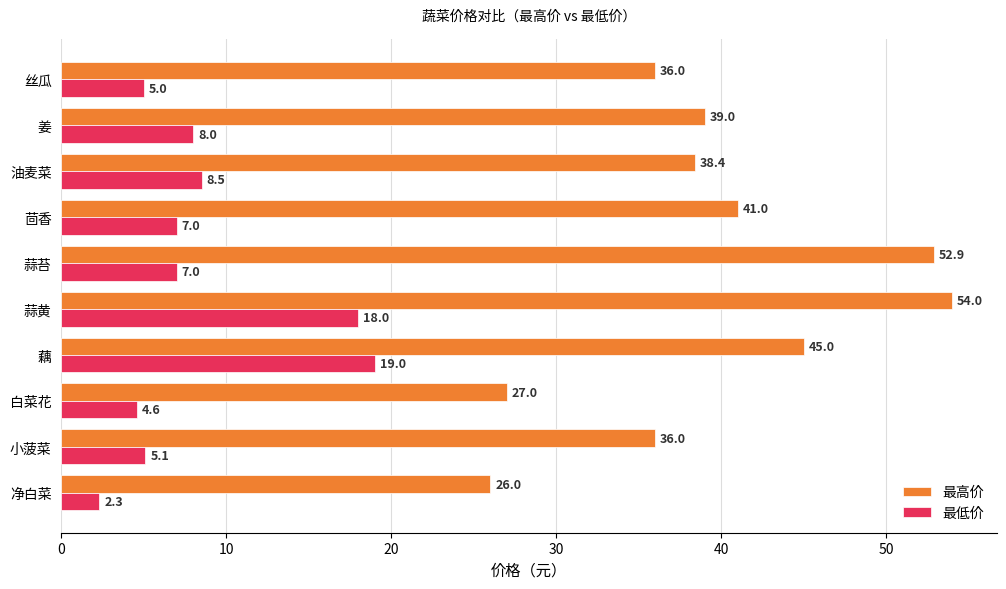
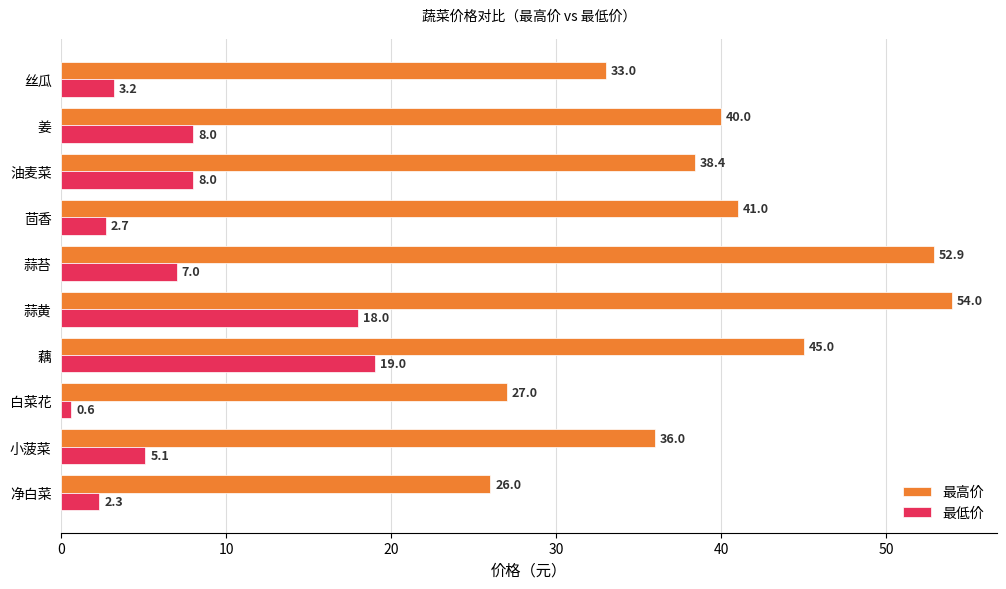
最高价, 丝瓜: 36.0 -> 33.0
最低价, 丝瓜: 5.0 -> 3.2
最高价, 姜: 39.0 -> 40.0
最低价, 油麦菜: 8.5 -> 8.0
最低价, 茴香: 7.0 -> 2.7
最低价, 白菜花: 4.6 -> 0.6
